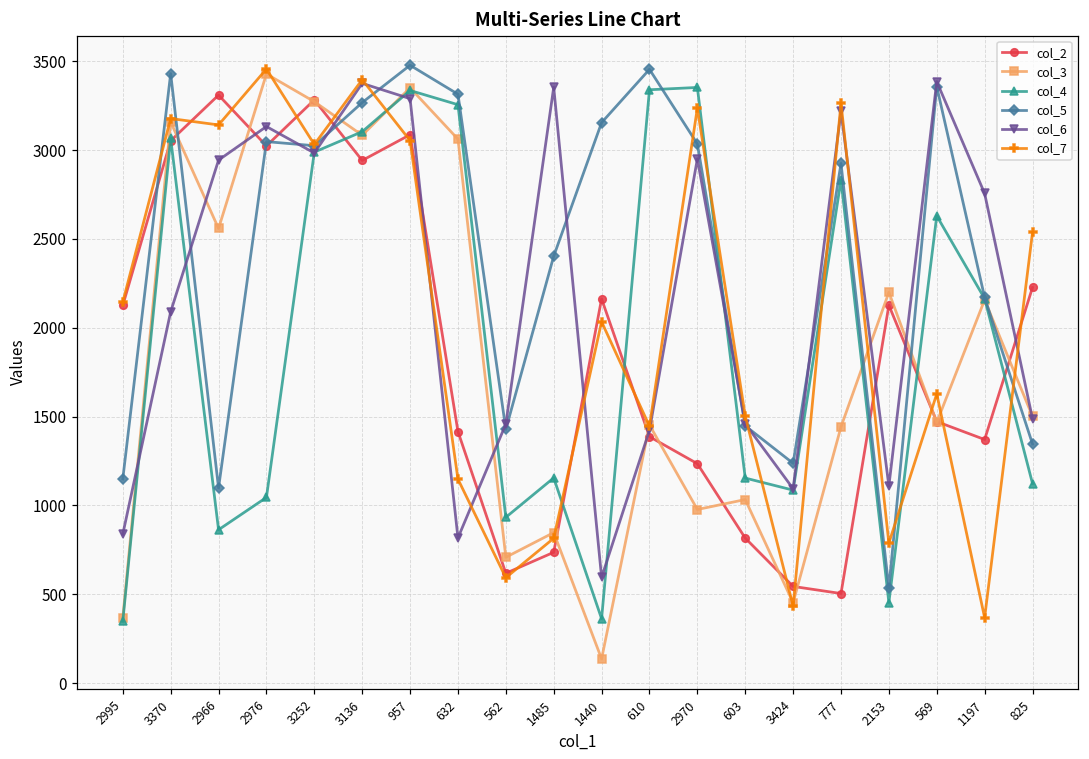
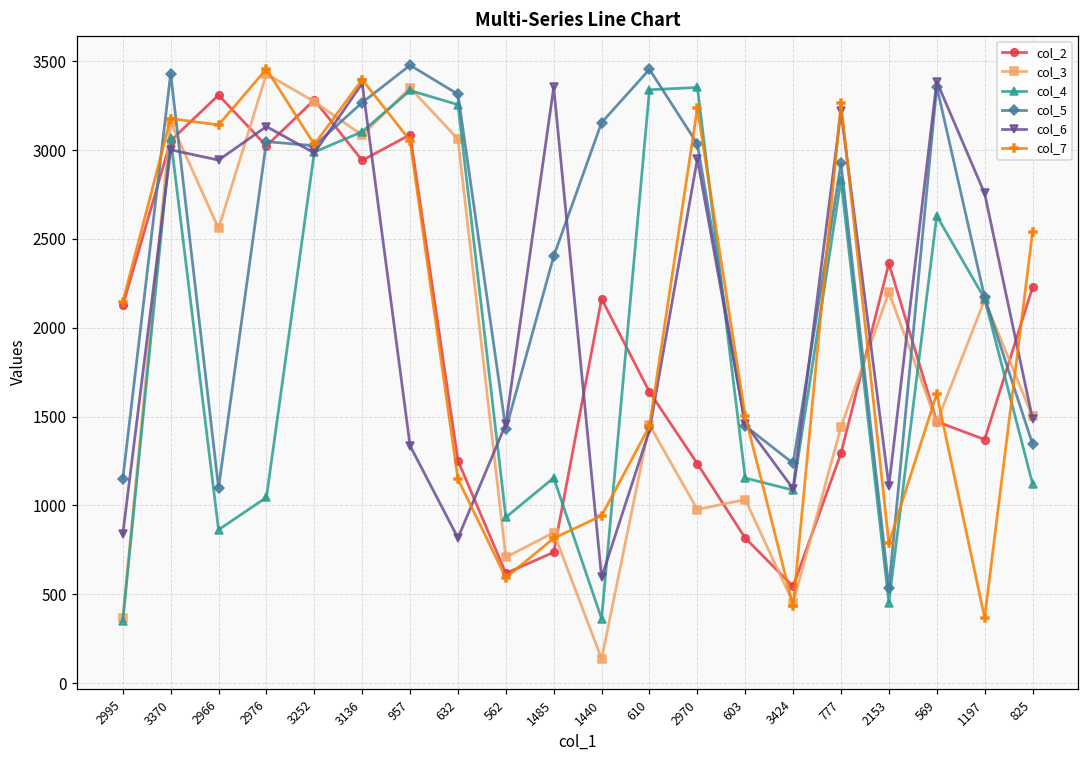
col_6, 3370: 2090 -> 3000
col_6, 957: 3290 -> 1340
col_2, 632: 1420 -> 1250
col_7, 1440: 2030 -> 940
col_2, 610: 1390 -> 1640
col_2, 777: 500 -> 1290
col_2, 2153: 2130 -> 2360
